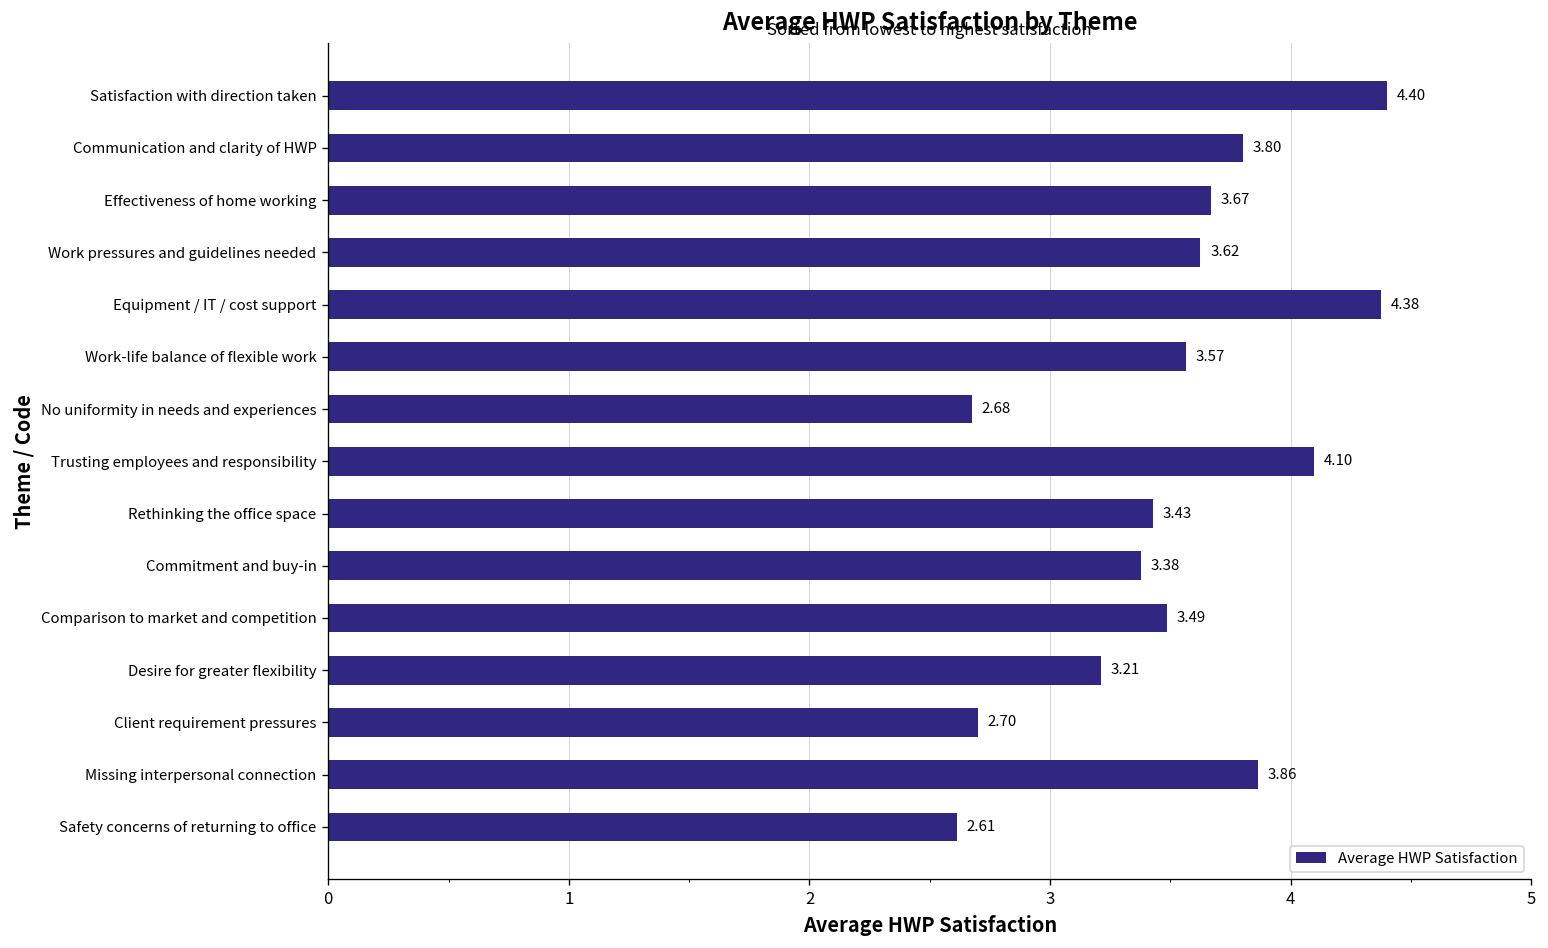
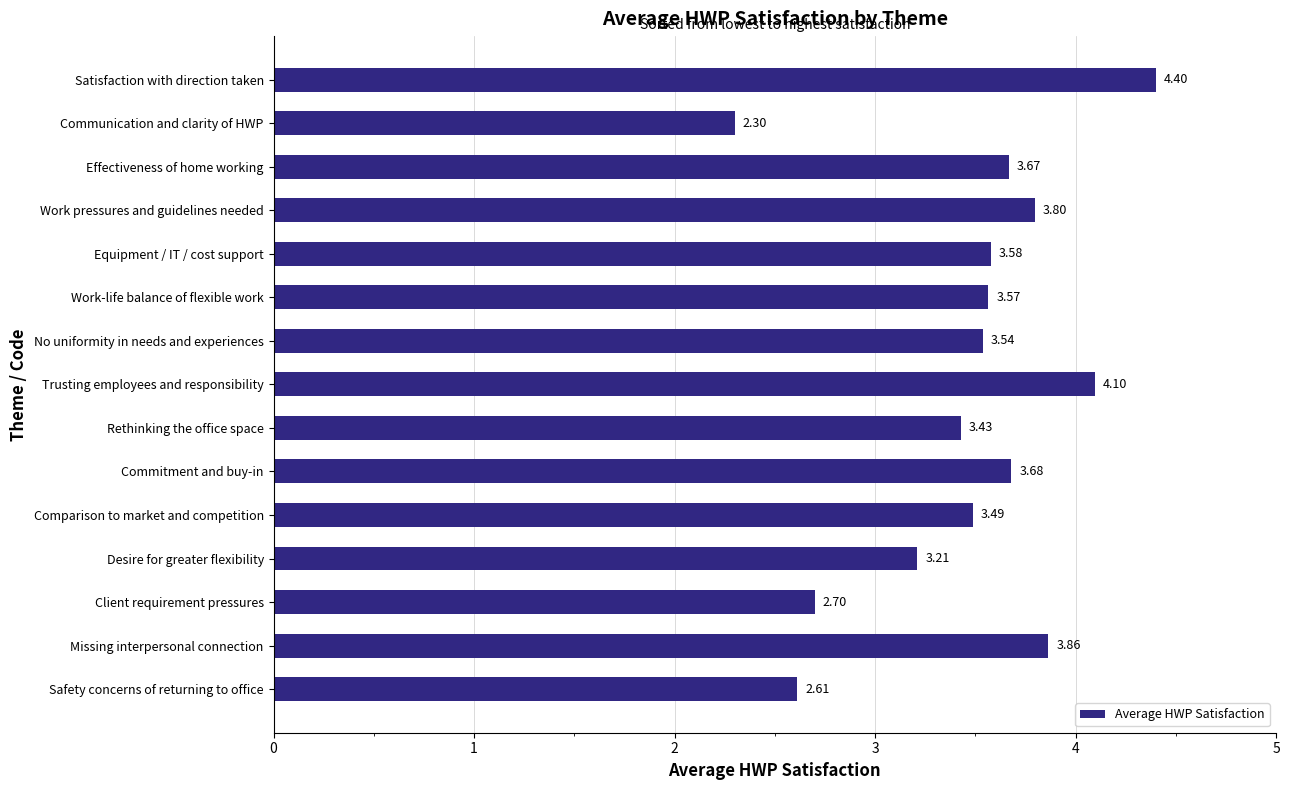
Communication and clarity of HWP: 3.80 -> 2.30
Work pressures and guidelines needed: 3.62 -> 3.80
Equipment / IT / cost support: 4.38 -> 3.58
No uniformity in needs and experiences: 2.68 -> 3.54
Commitment and buy-in: 3.38 -> 3.68
